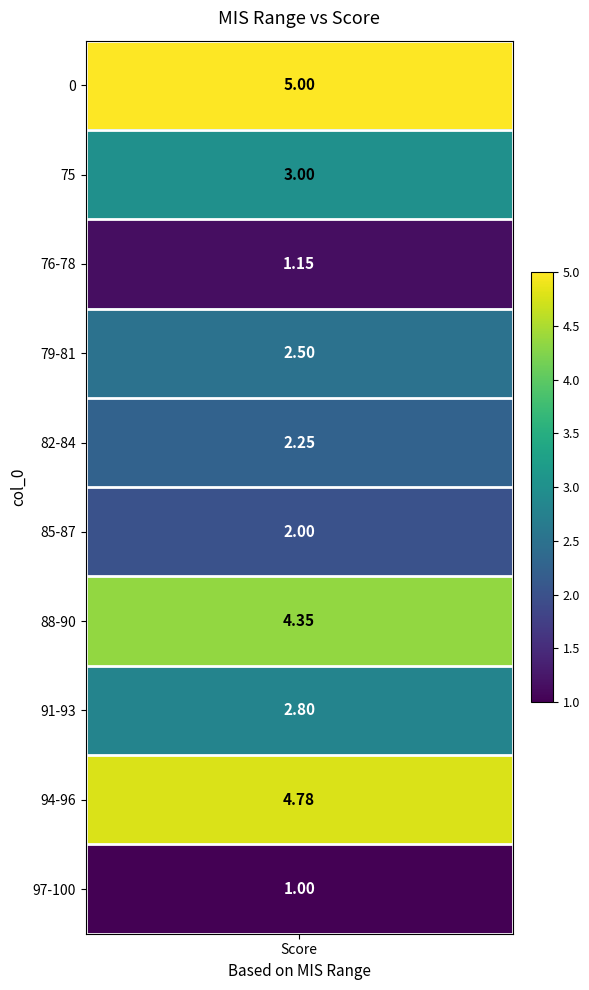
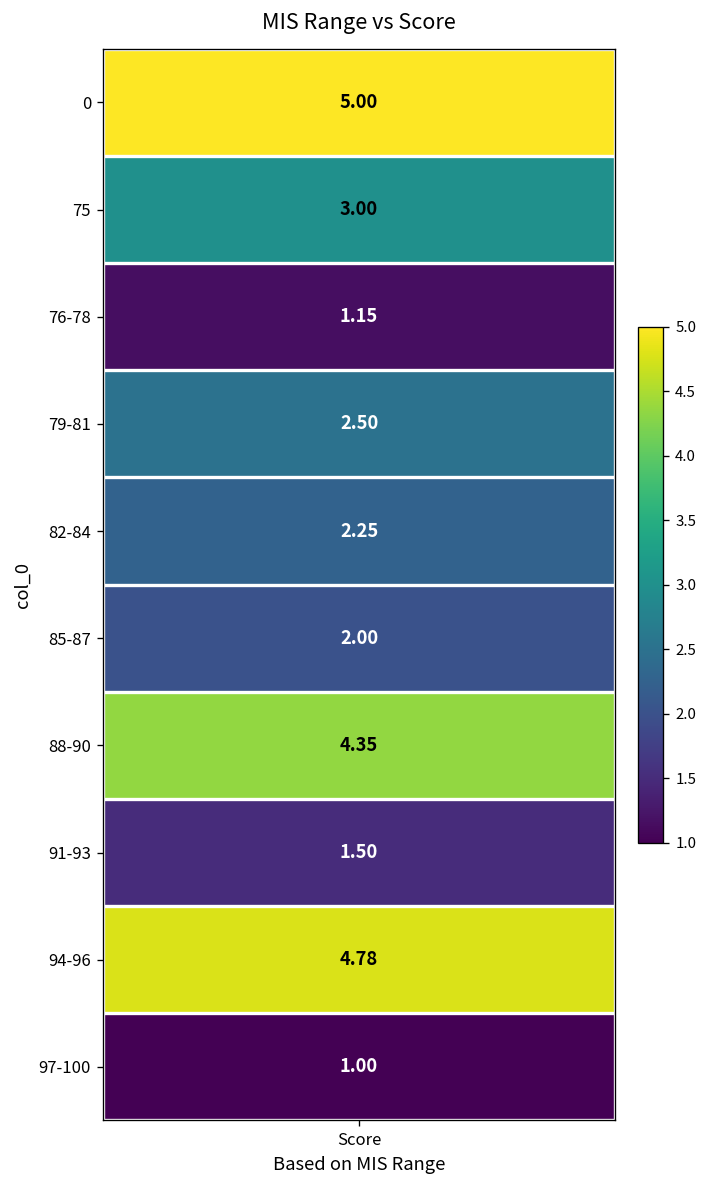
91-93, Score: 2.80 -> 1.50
